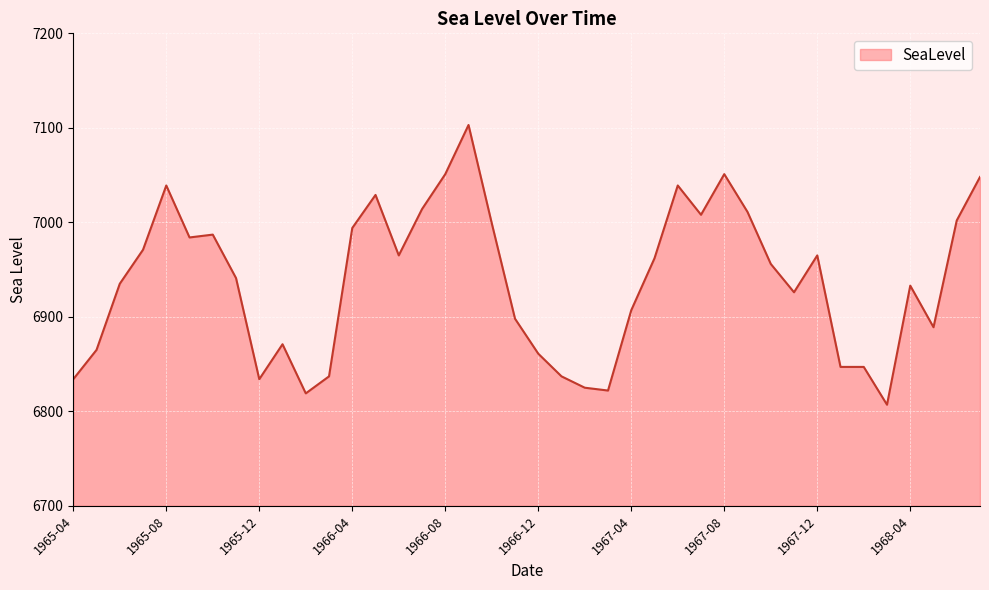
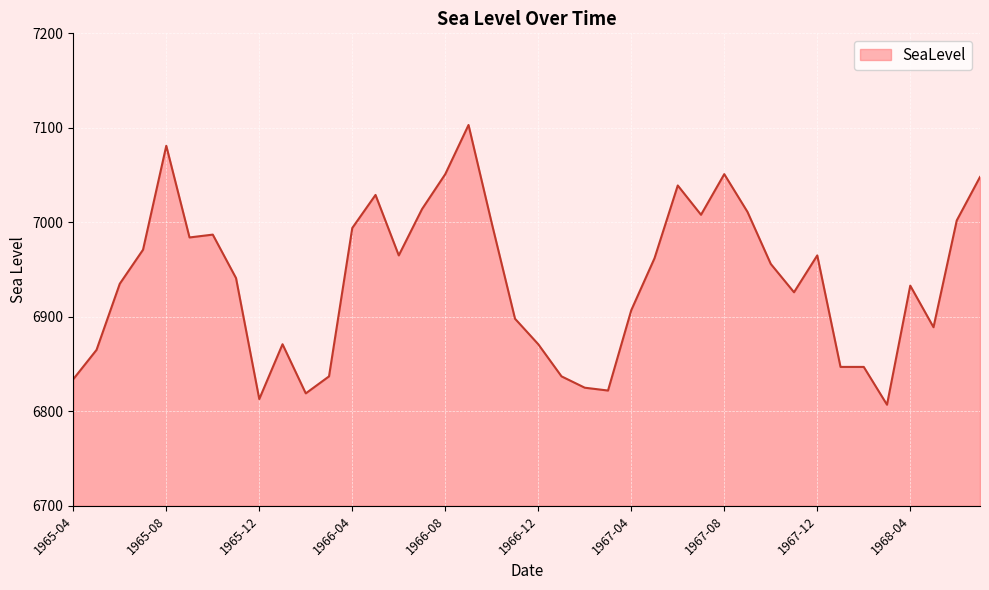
1965-08: 7040 -> 7080
1965-12: 6830 -> 6810
1966-12: 6860 -> 6870
